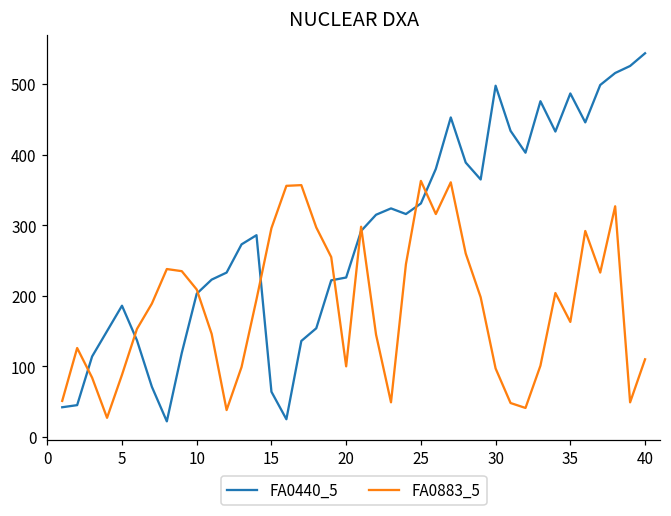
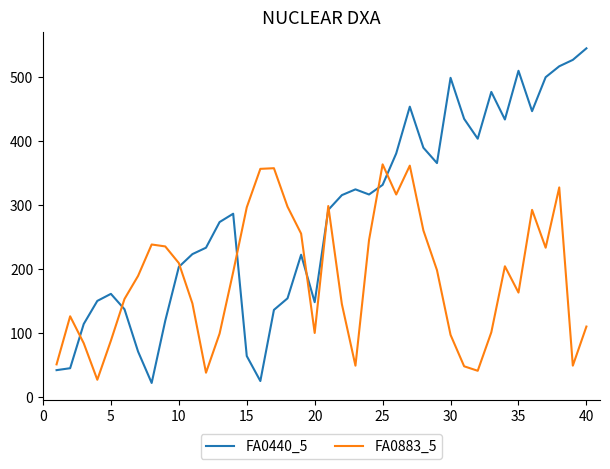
FA0440_5, 5: 190 -> 160
FA0440_5, 20: 230 -> 150
FA0440_5, 35: 490 -> 510
